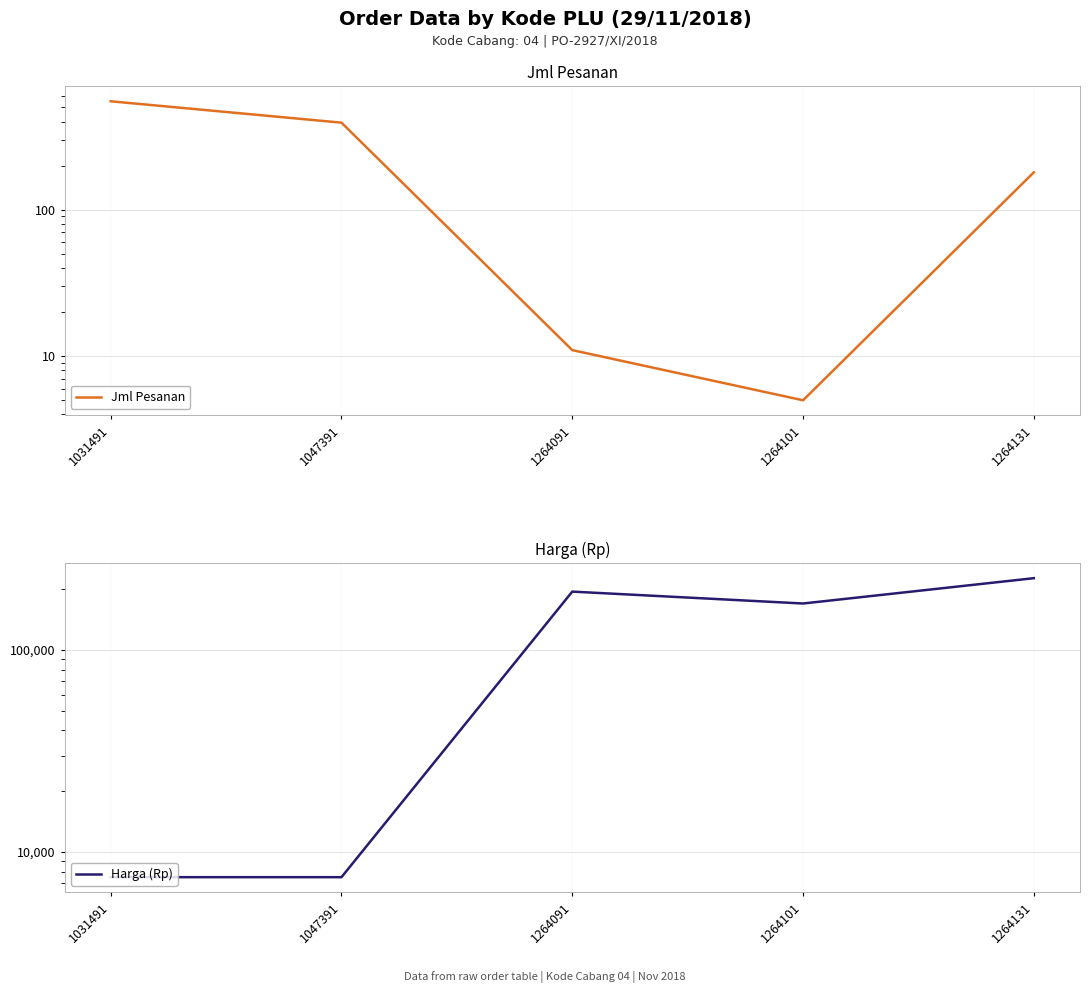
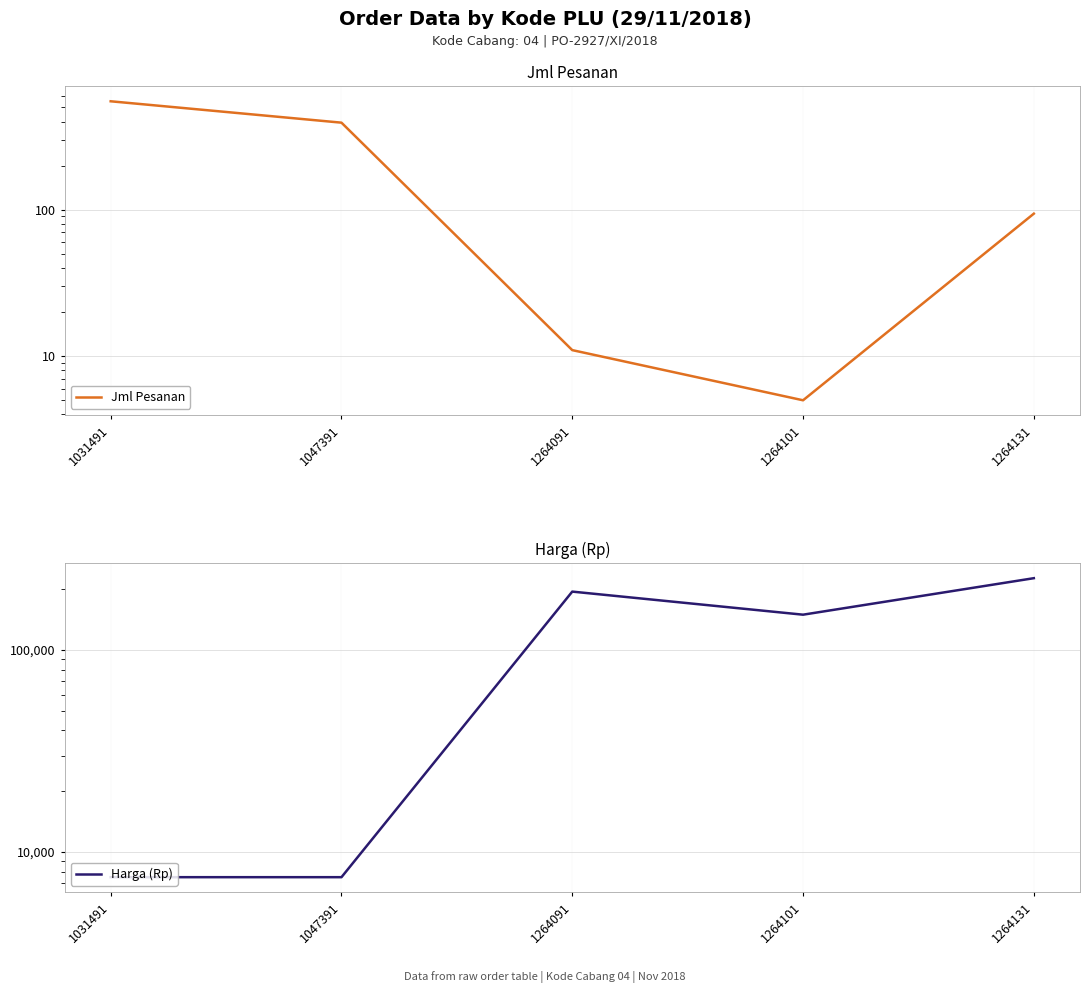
Jml Pesanan, 1264131: 180 -> 90
Harga (Rp), 1264101: 170,000 -> 150,000
